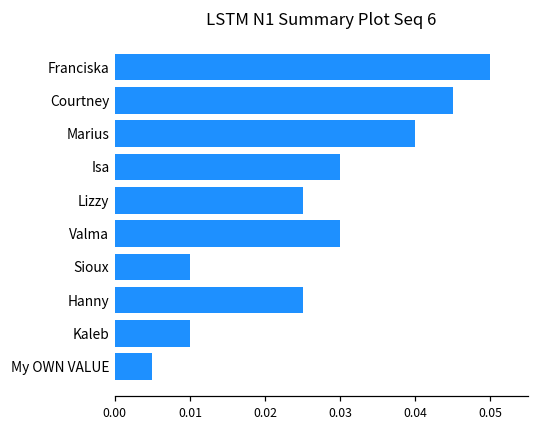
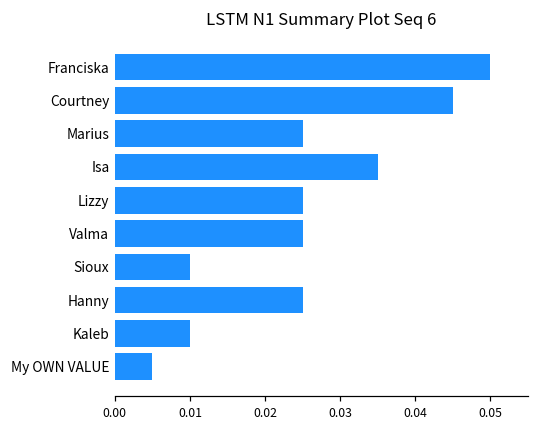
Marius: 0.040 -> 0.025
Isa: 0.030 -> 0.035
Valma: 0.030 -> 0.025
